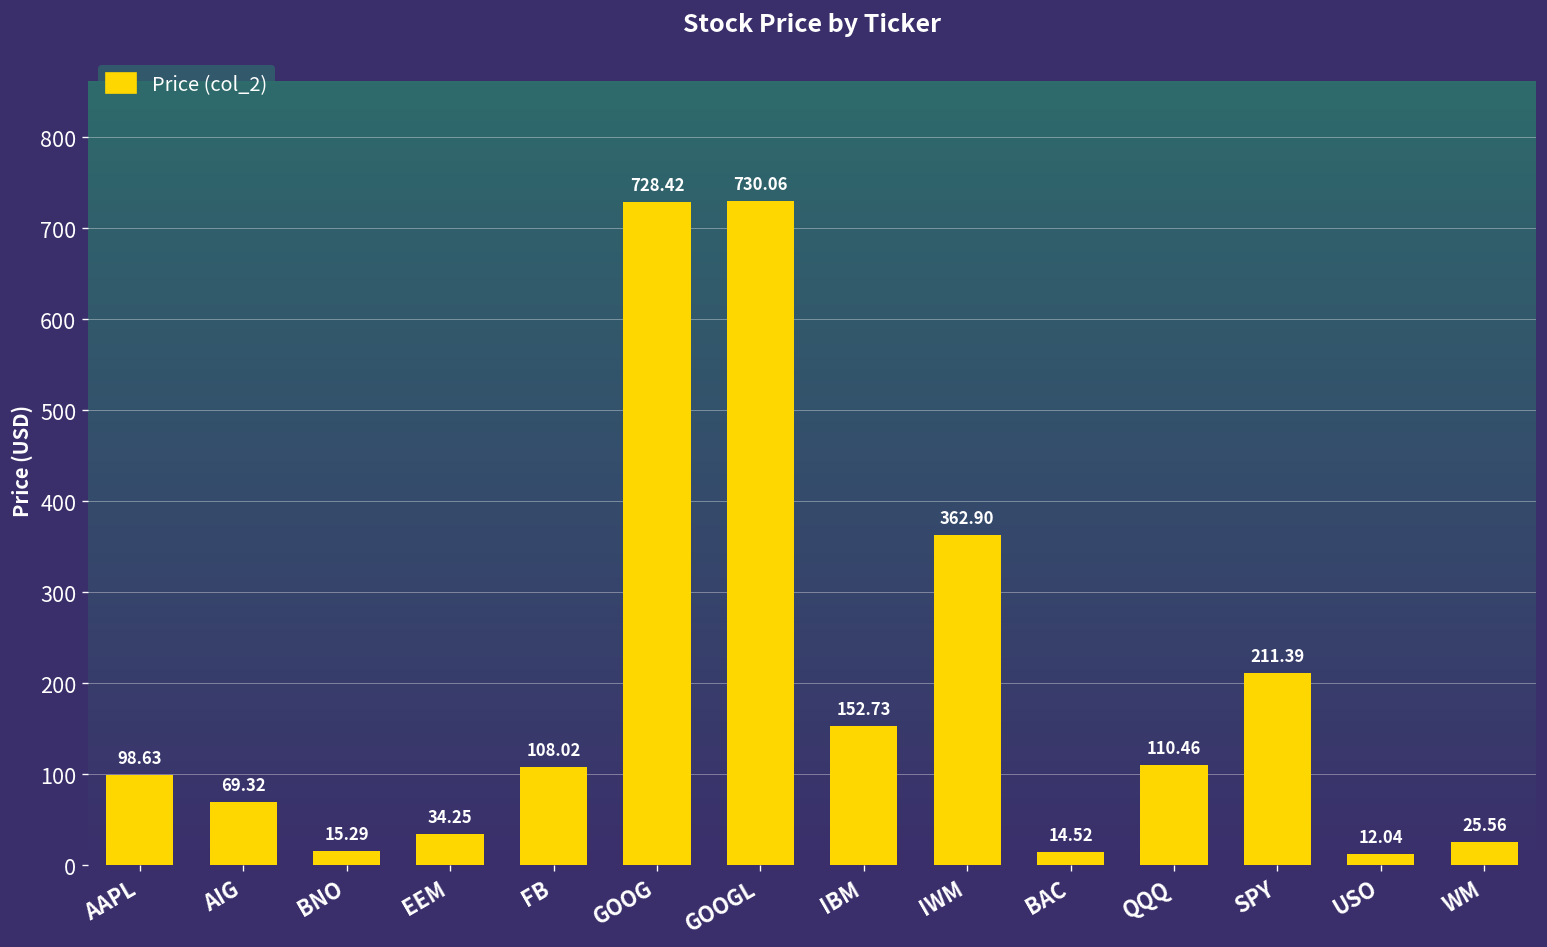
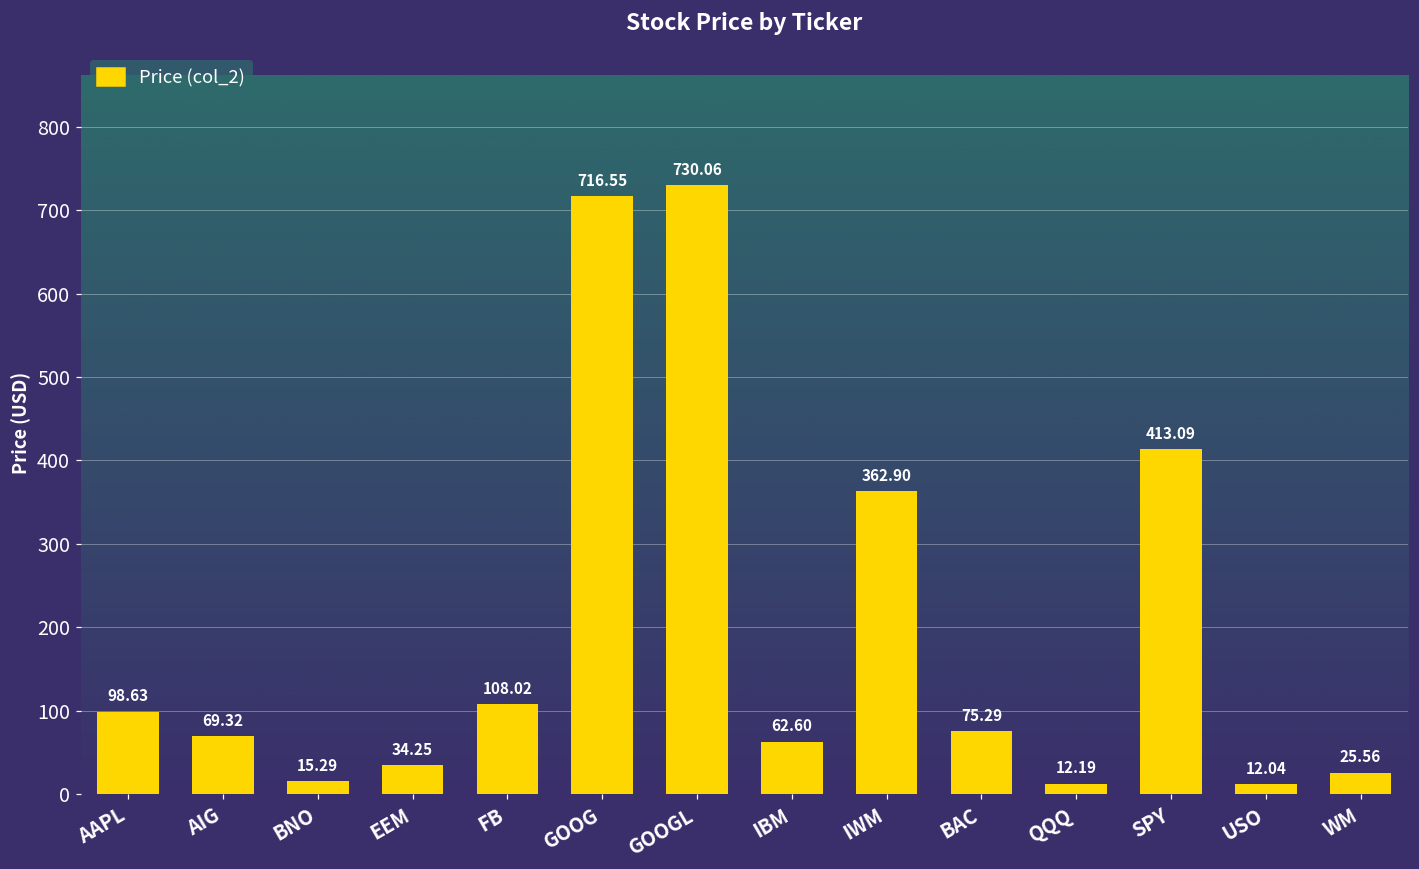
GOOG: 728.42 -> 716.55
IBM: 152.73 -> 62.60
BAC: 14.52 -> 75.29
QQQ: 110.46 -> 12.19
SPY: 211.39 -> 413.09
